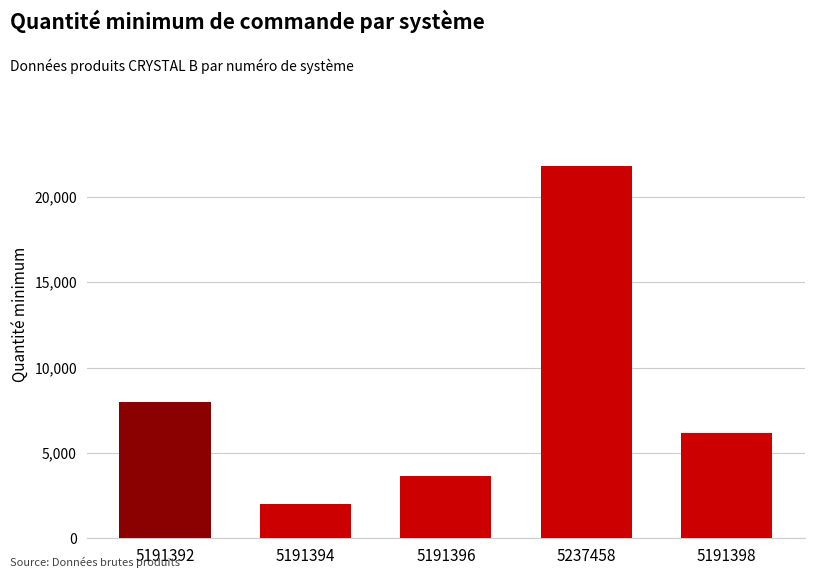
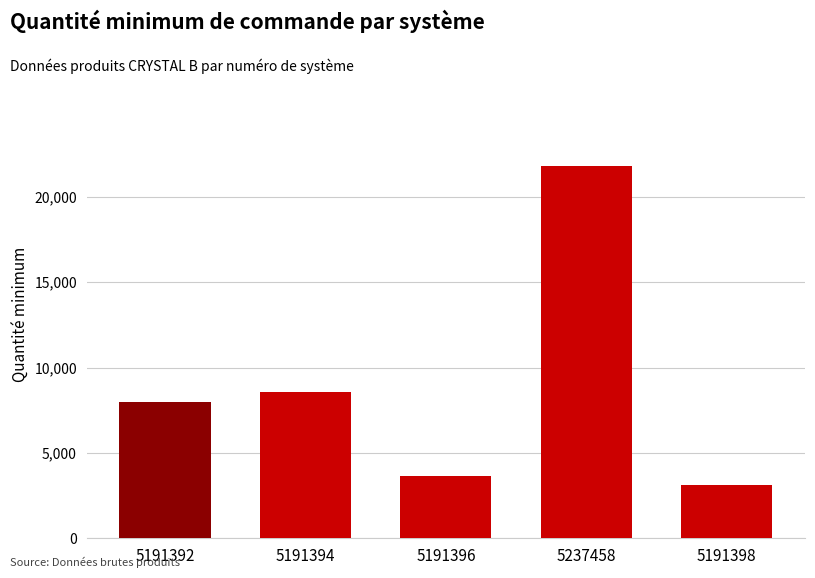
5191394: 2,000 -> 8,600
5191398: 6,200 -> 3,200
